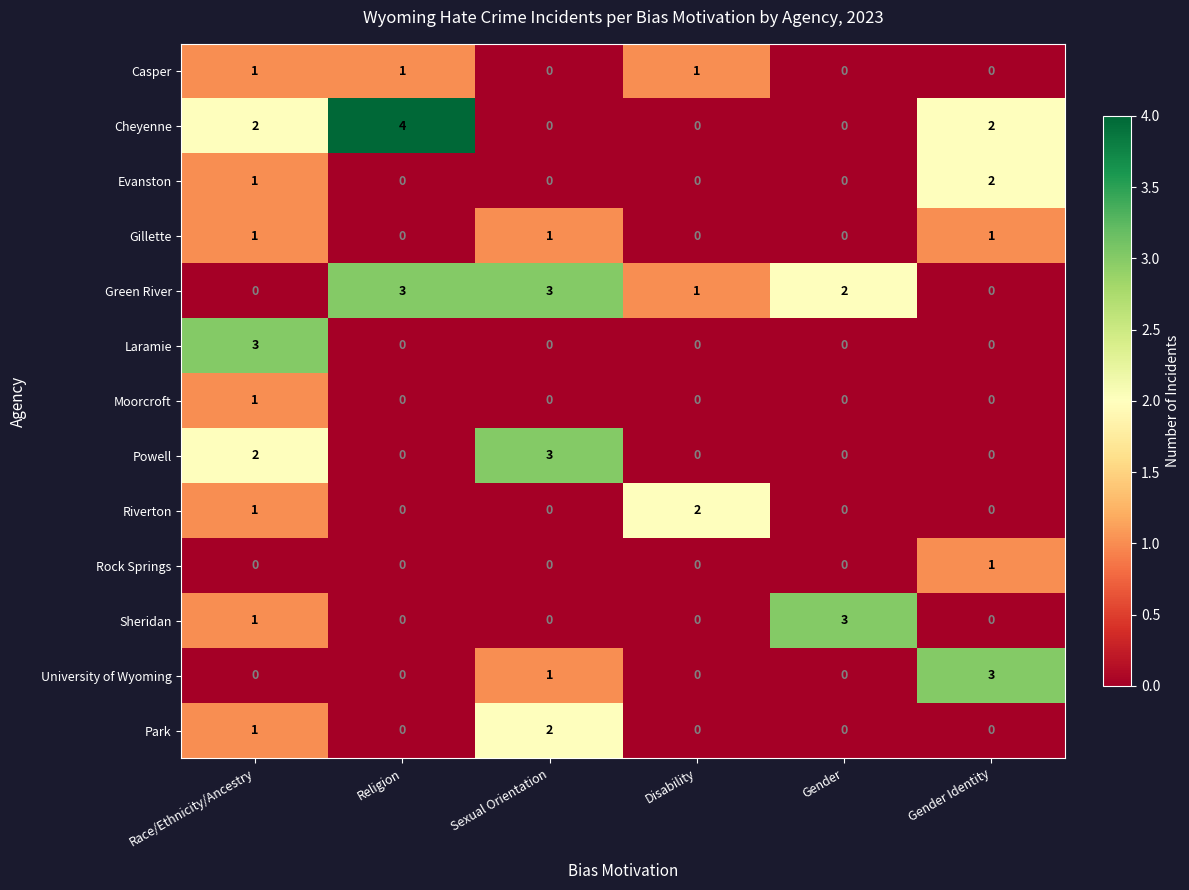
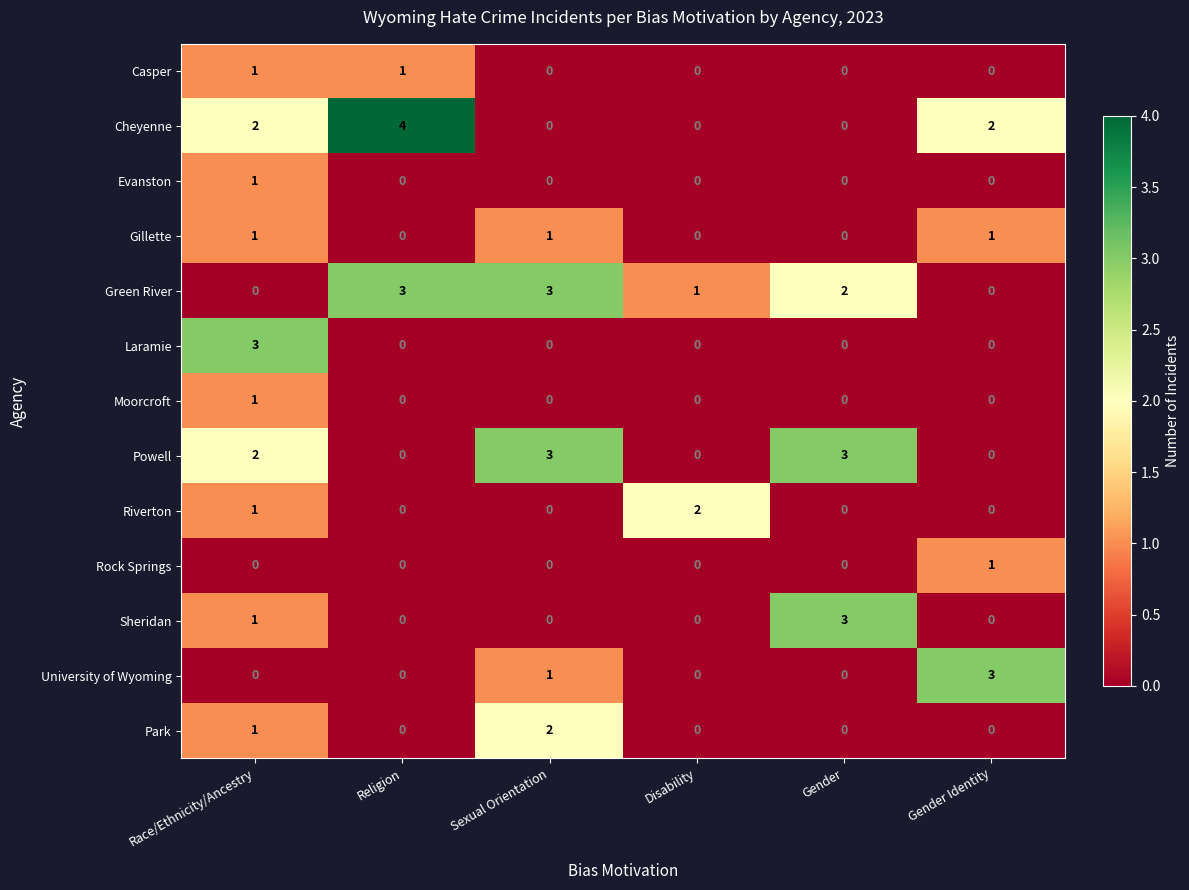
Casper, Disability: 1 -> 0
Evanston, Gender Identity: 2 -> 0
Powell, Gender: 0 -> 3
